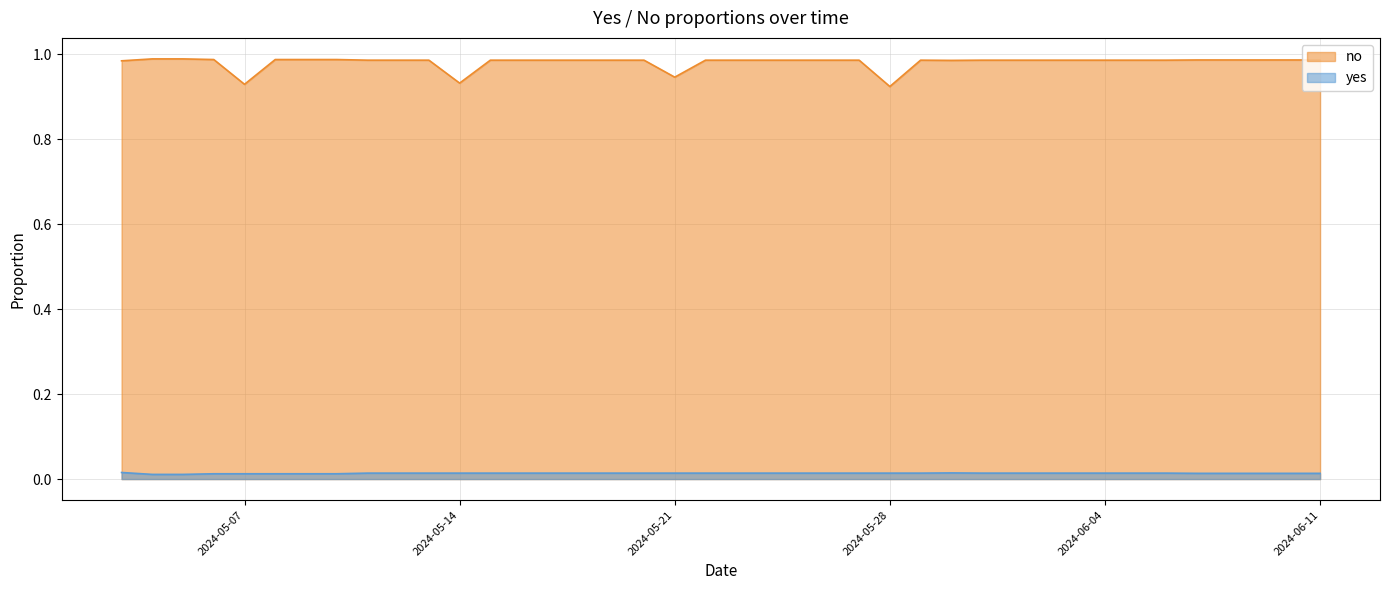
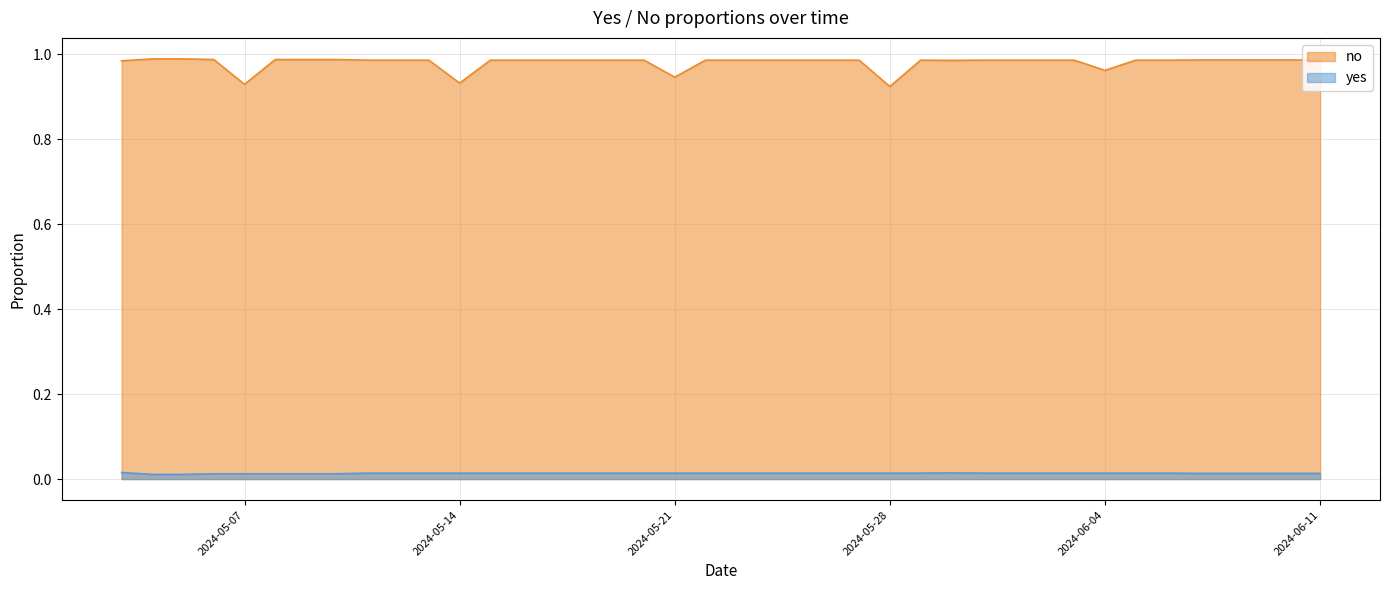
no, 2024-06-04: 0.99 -> 0.96
